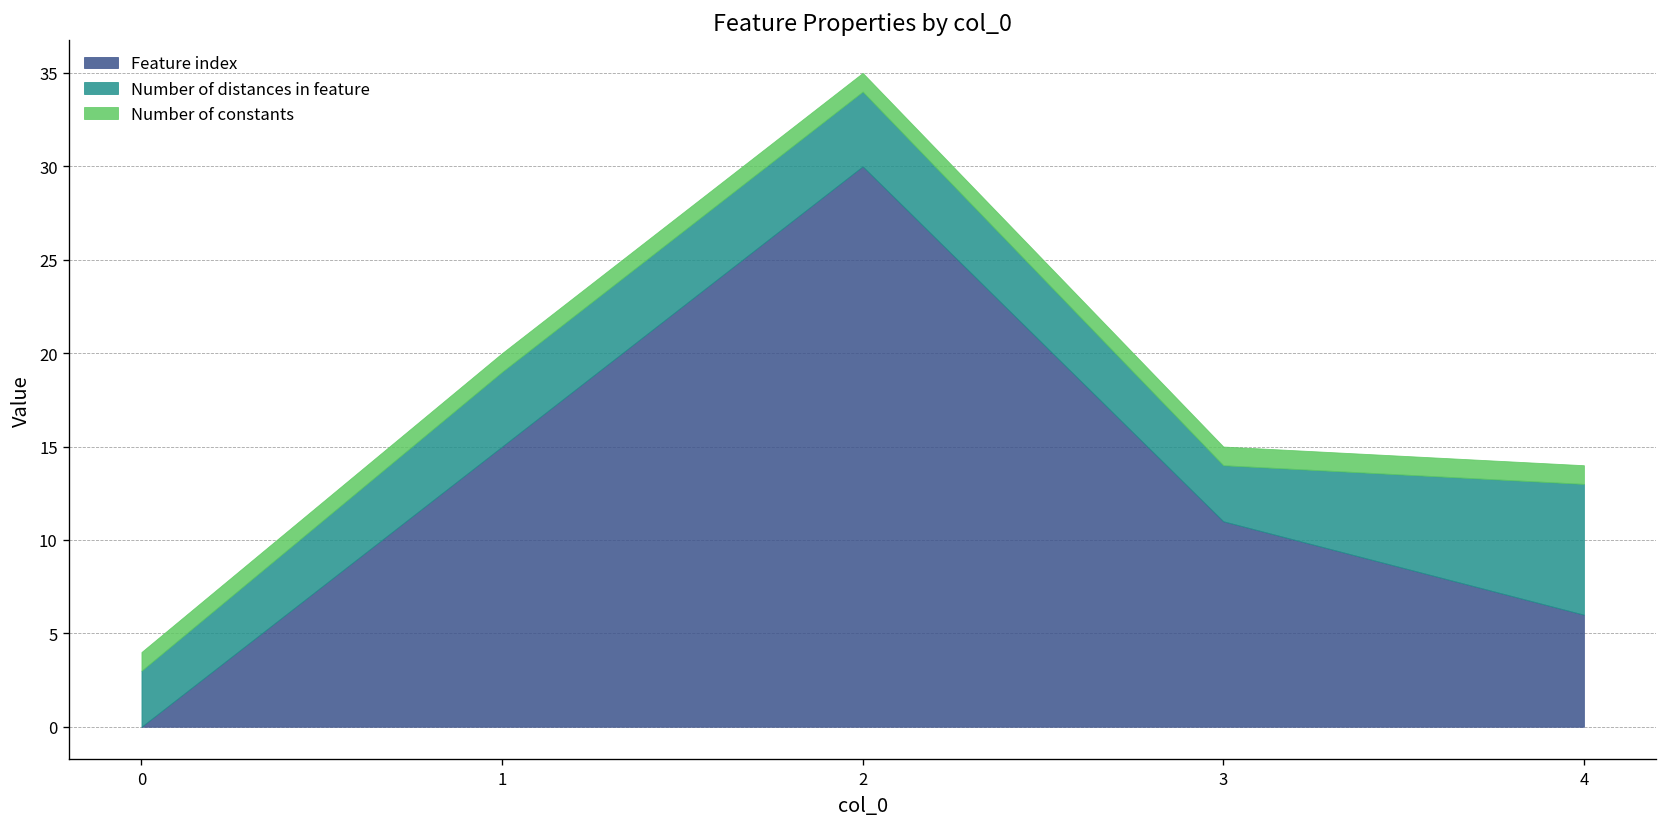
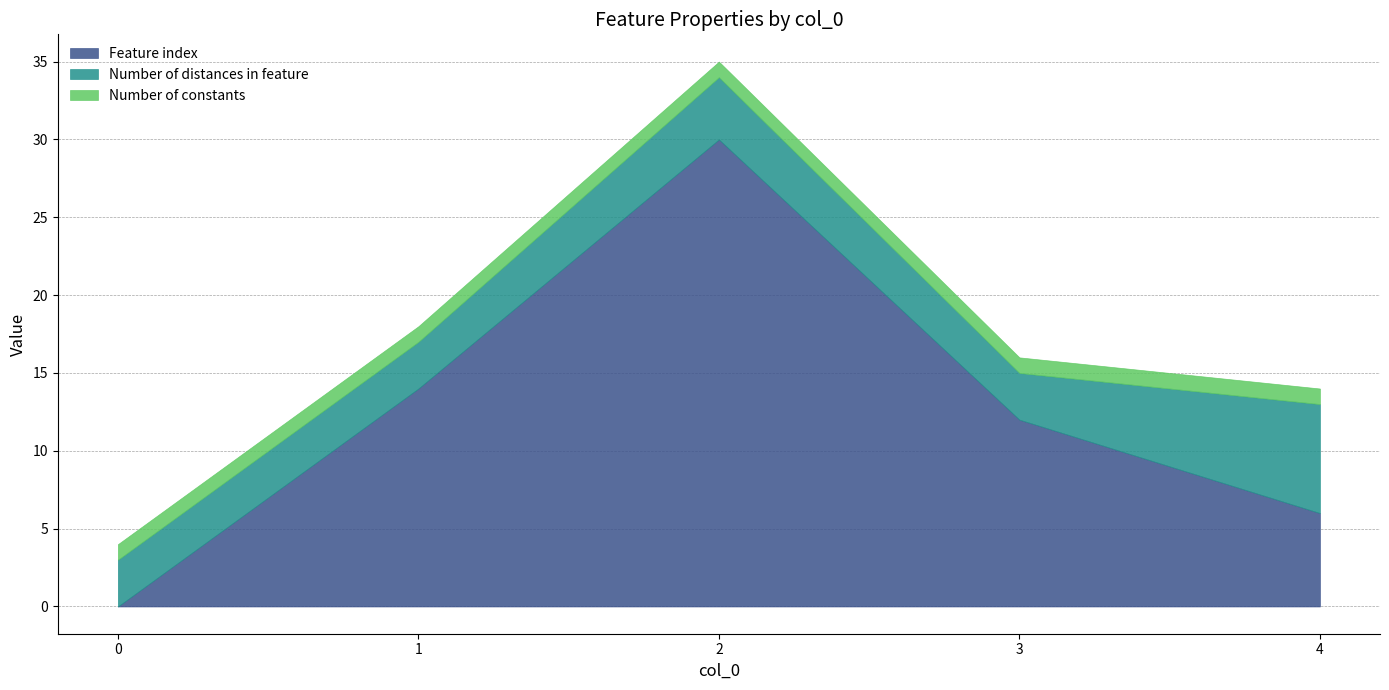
Feature index, 1: 15 -> 14
Number of distances in feature, 1: 4 -> 3
Feature index, 3: 11 -> 12
